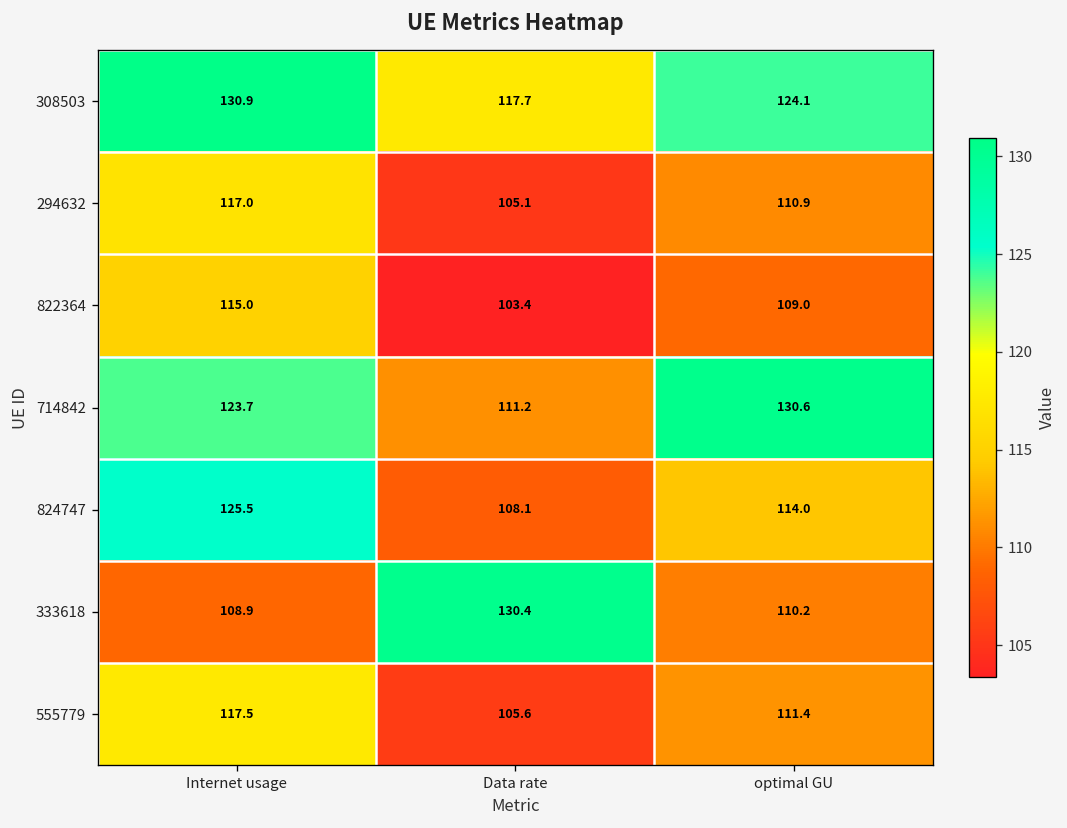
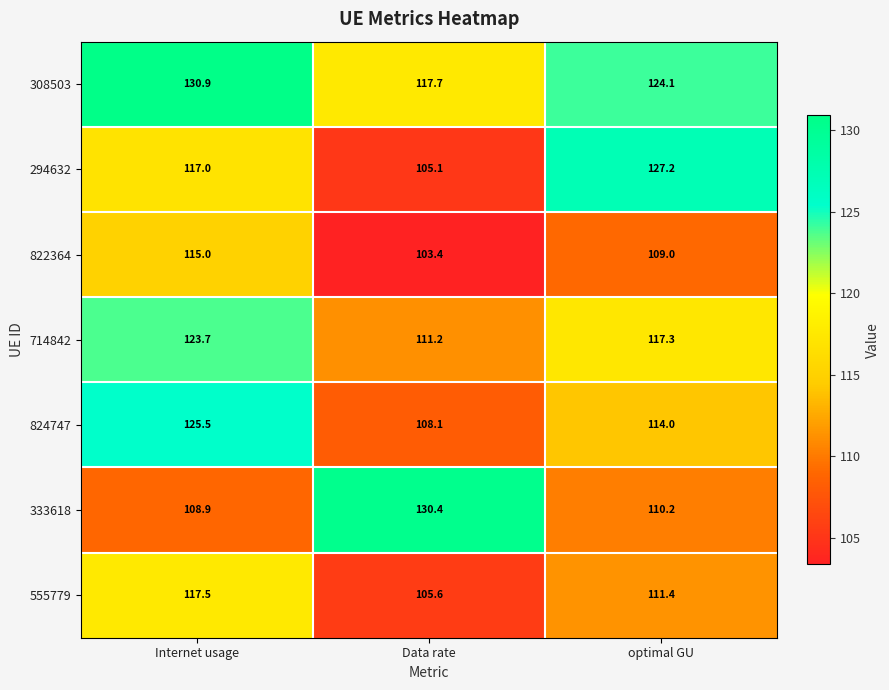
294632, optimal GU: 110.9 -> 127.2
714842, optimal GU: 130.6 -> 117.3
